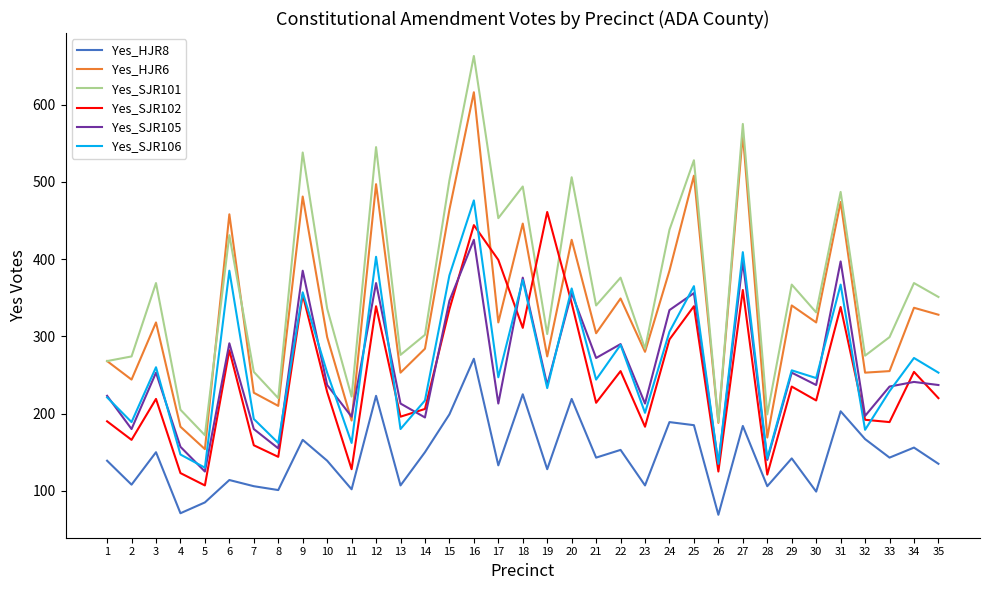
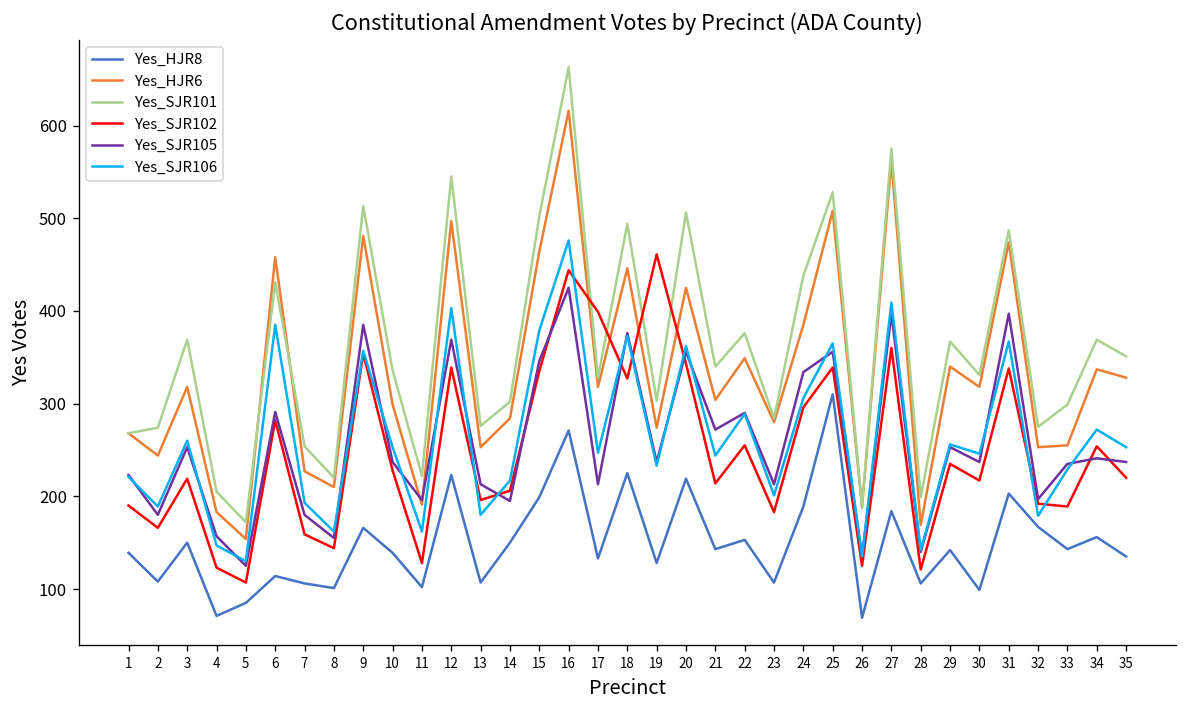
Yes_SJR101, 9: 540 -> 510
Yes_SJR101, 17: 450 -> 330
Yes_SJR102, 18: 310 -> 330
Yes_HJR8, 25: 190 -> 310
